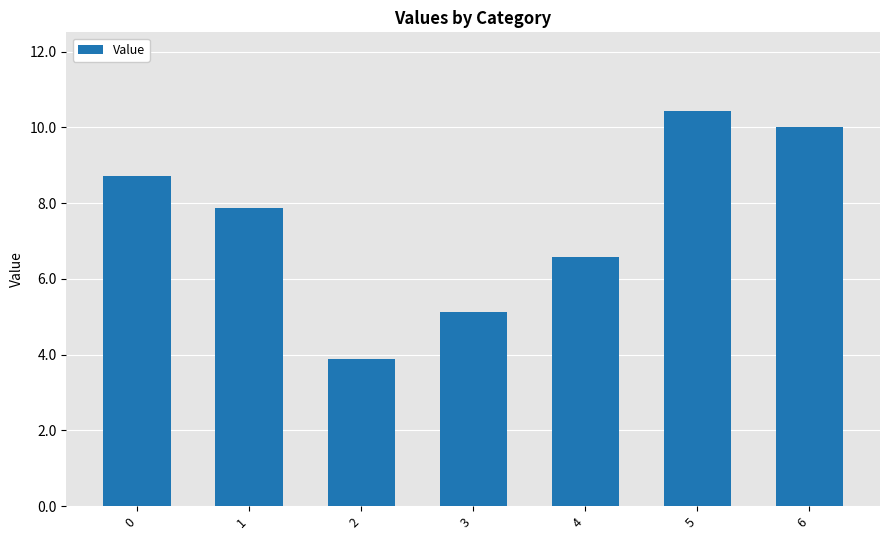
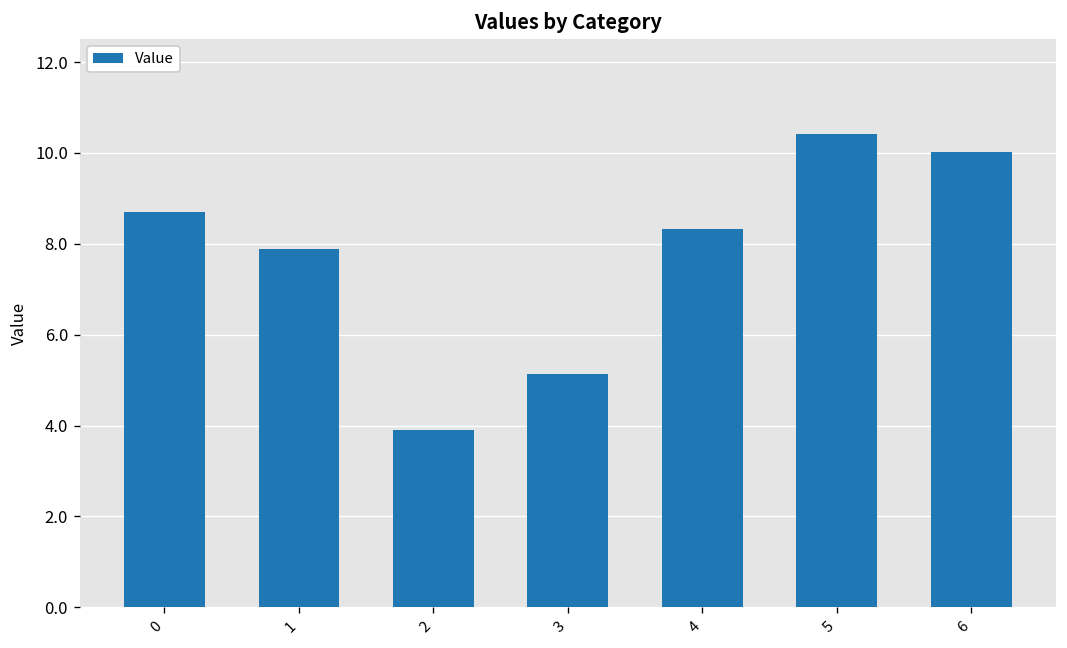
4: 6.6 -> 8.3
